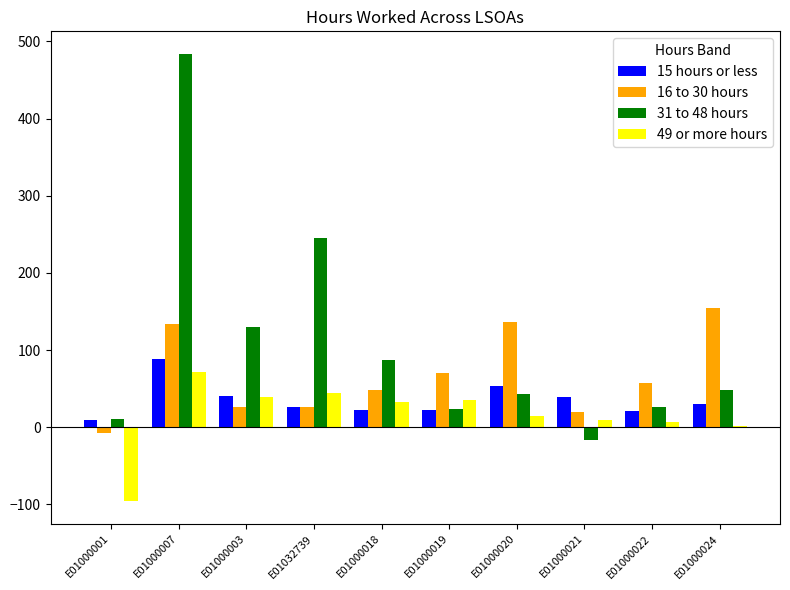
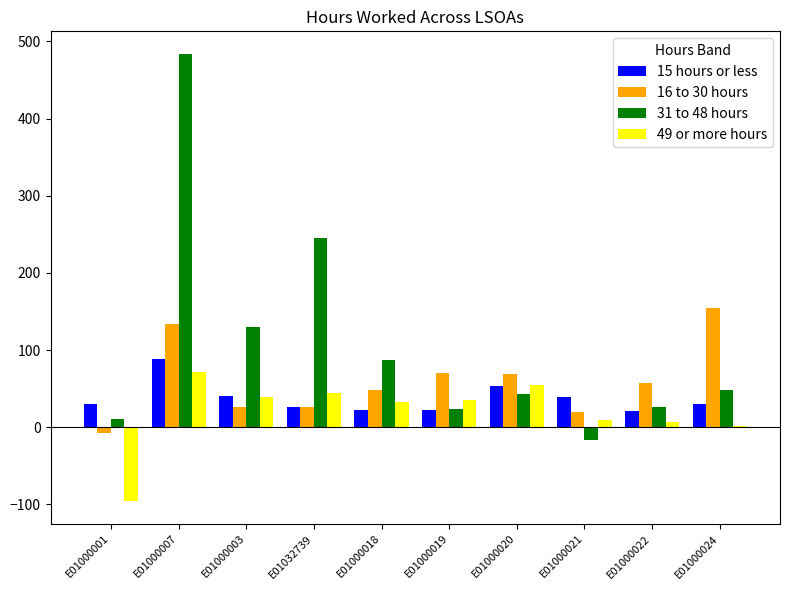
15 hours or less, E01000001: 10 -> 30
16 to 30 hours, E01000020: 140 -> 70
49 or more hours, E01000020: 20 -> 60
